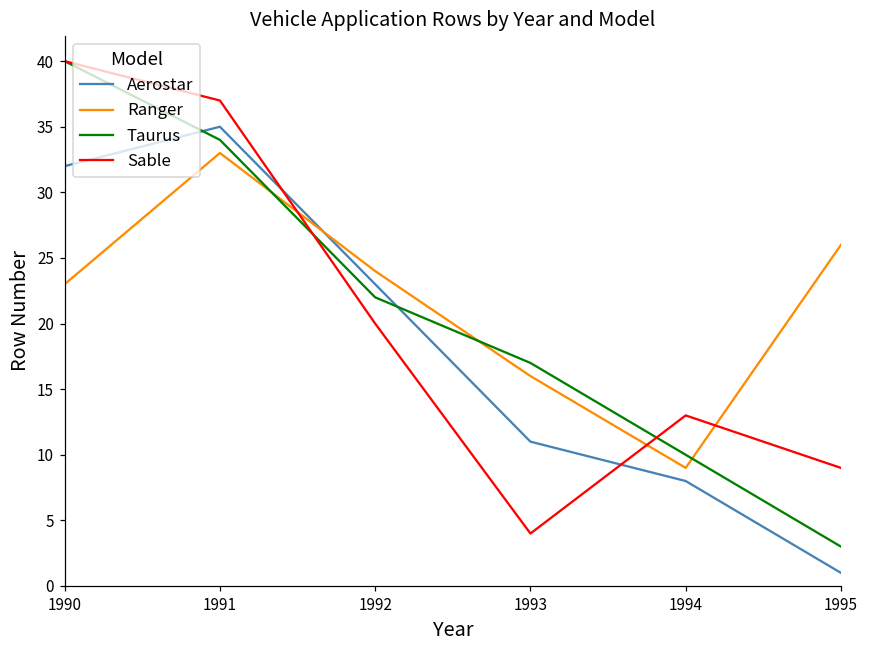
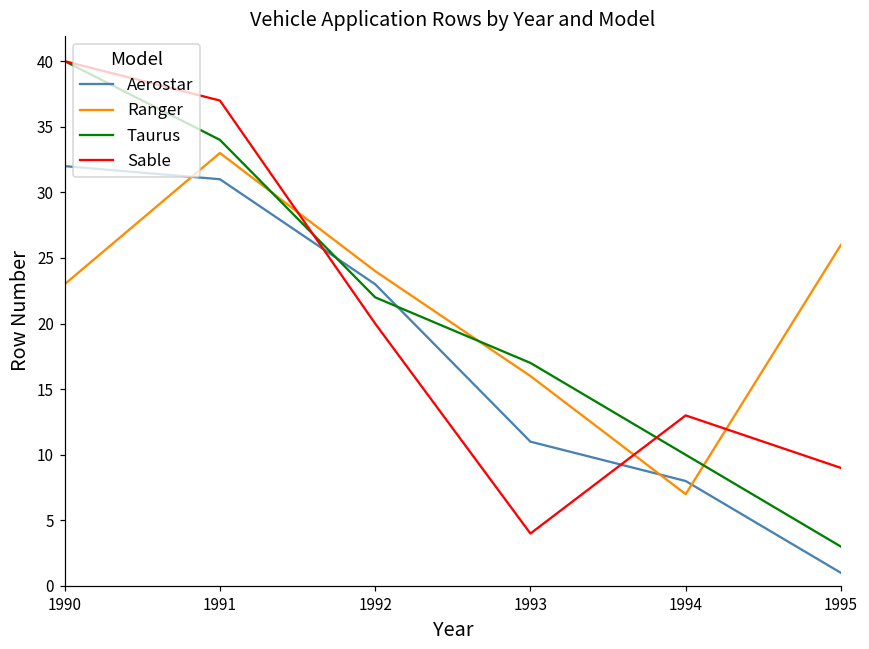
Aerostar, 1991: 35 -> 31
Ranger, 1994: 9 -> 7
